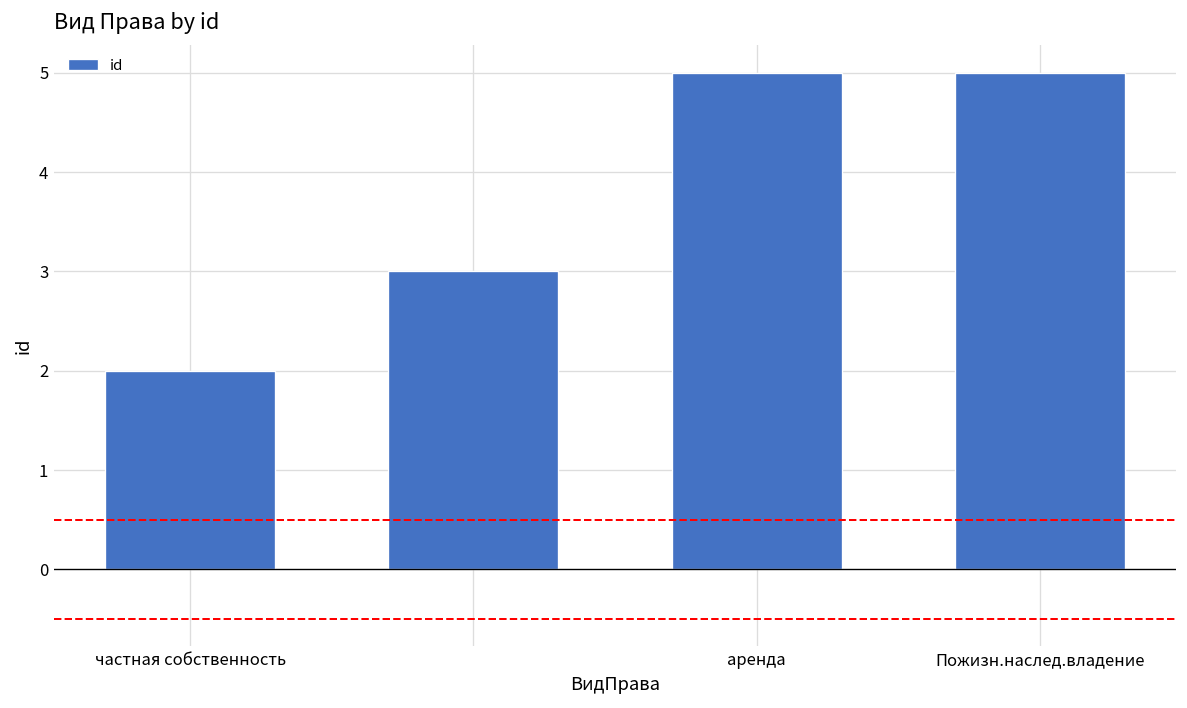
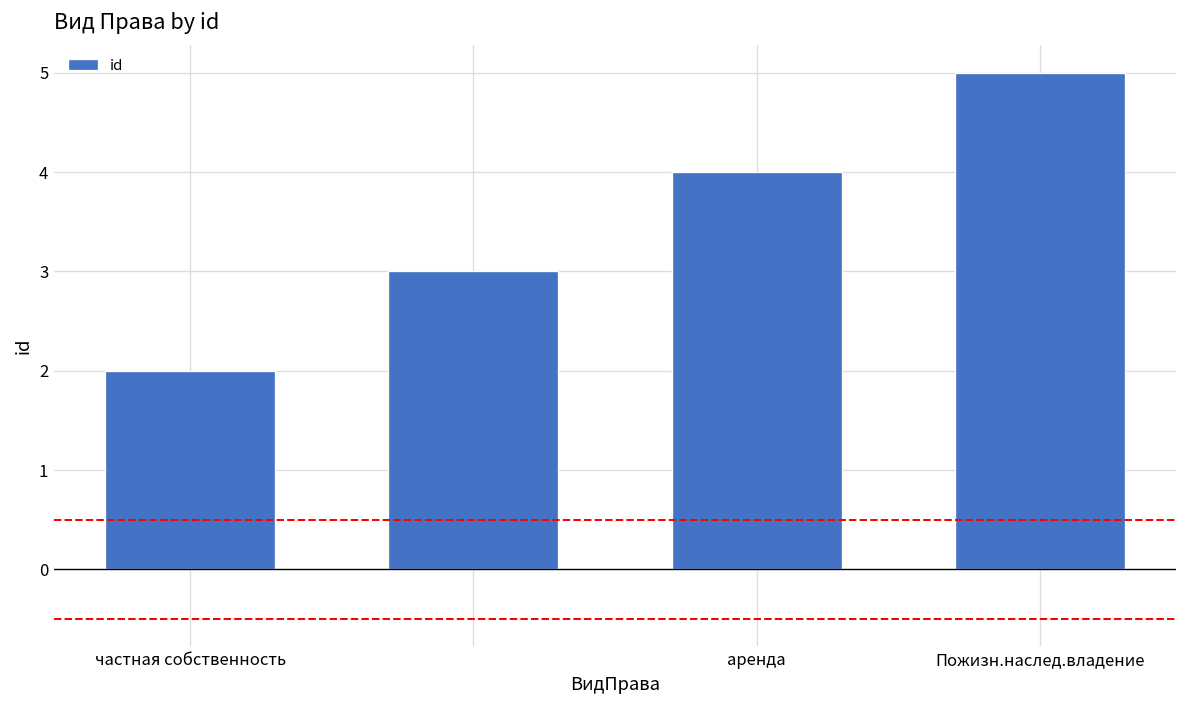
аренда: 5 -> 4
